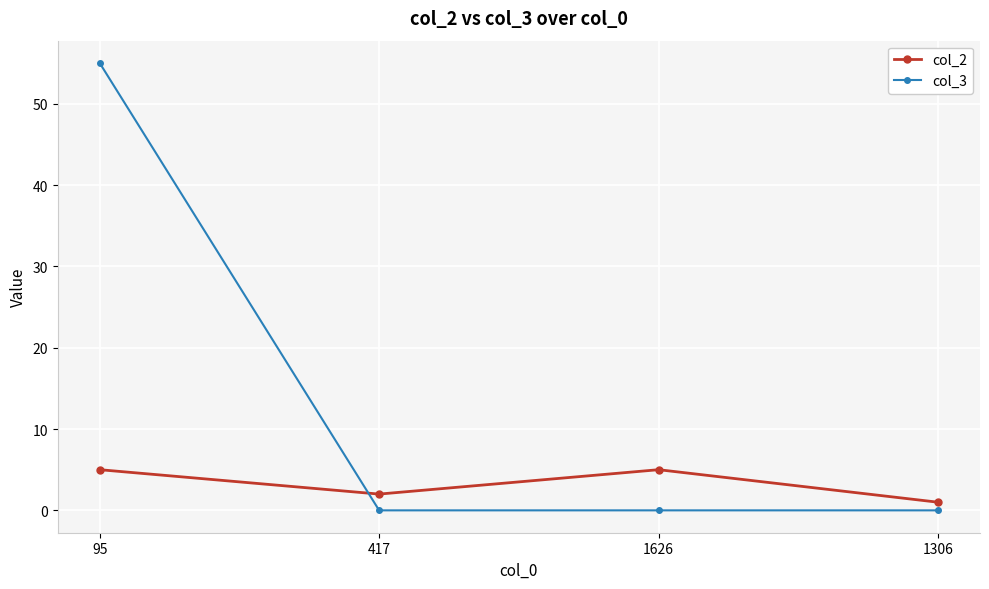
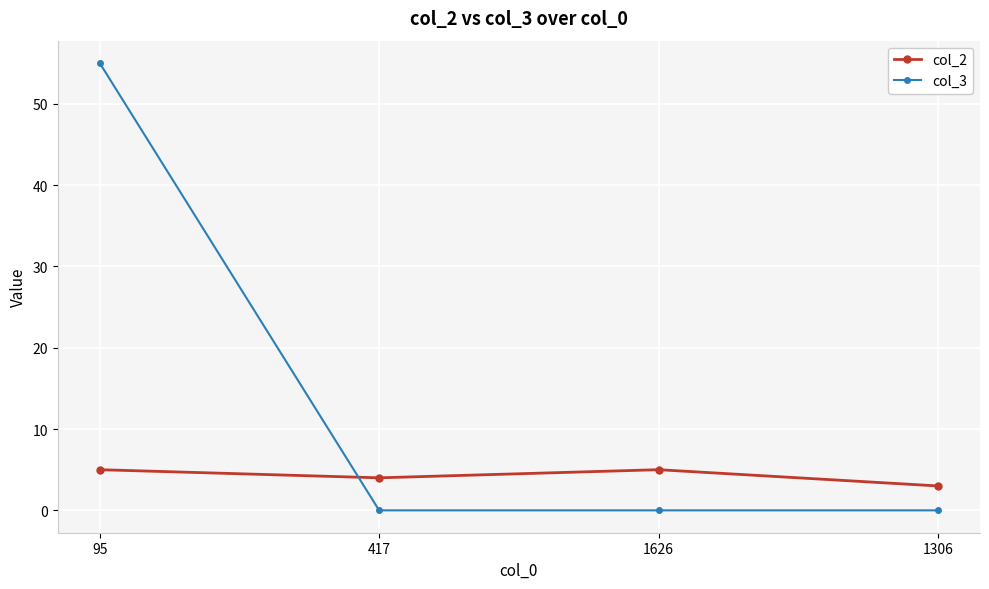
col_2, 417: 2 -> 4
col_2, 1306: 1 -> 3
